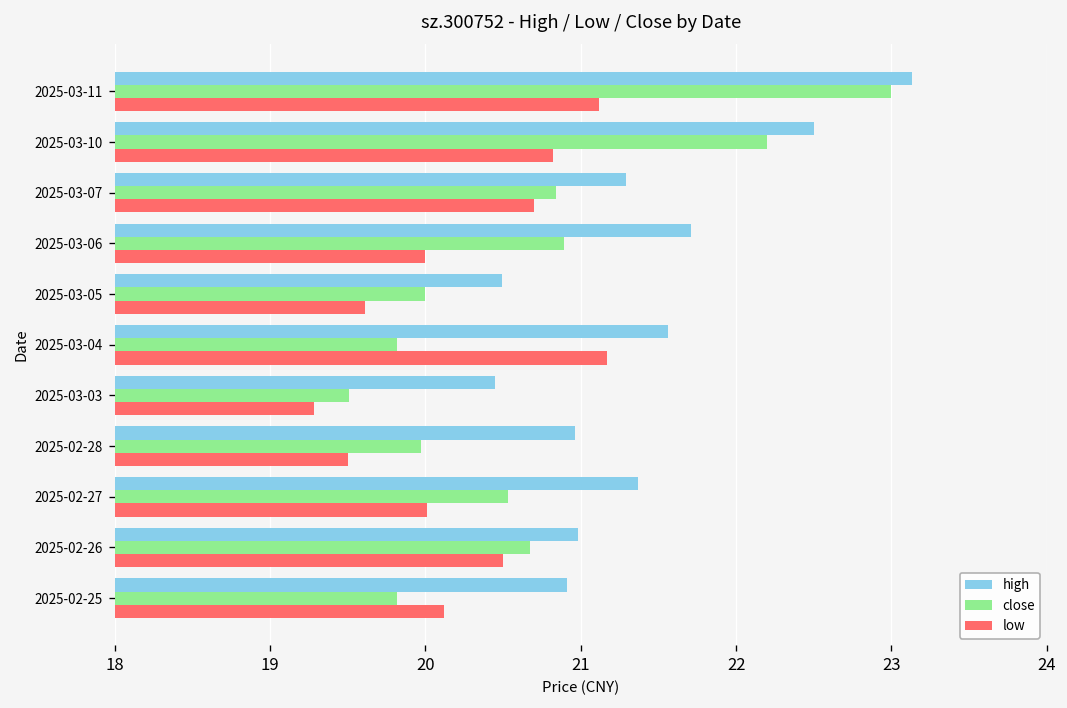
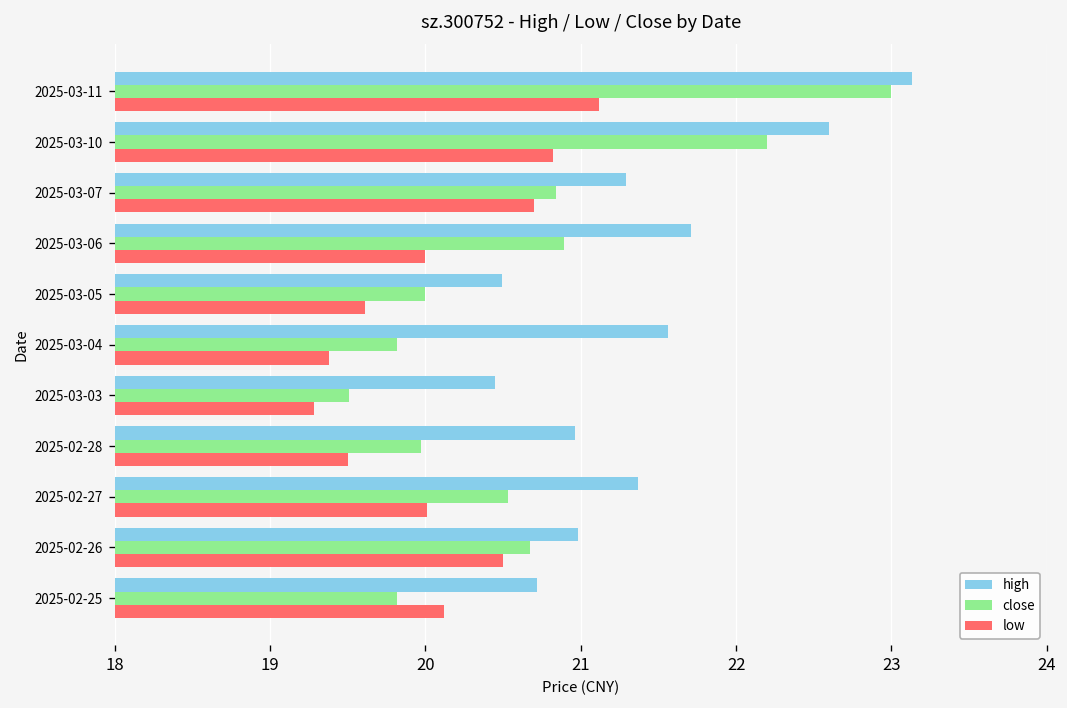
high, 2025-03-10: 22.5 -> 22.6
low, 2025-03-04: 21.17 -> 19.38
high, 2025-02-25: 20.91 -> 20.72
